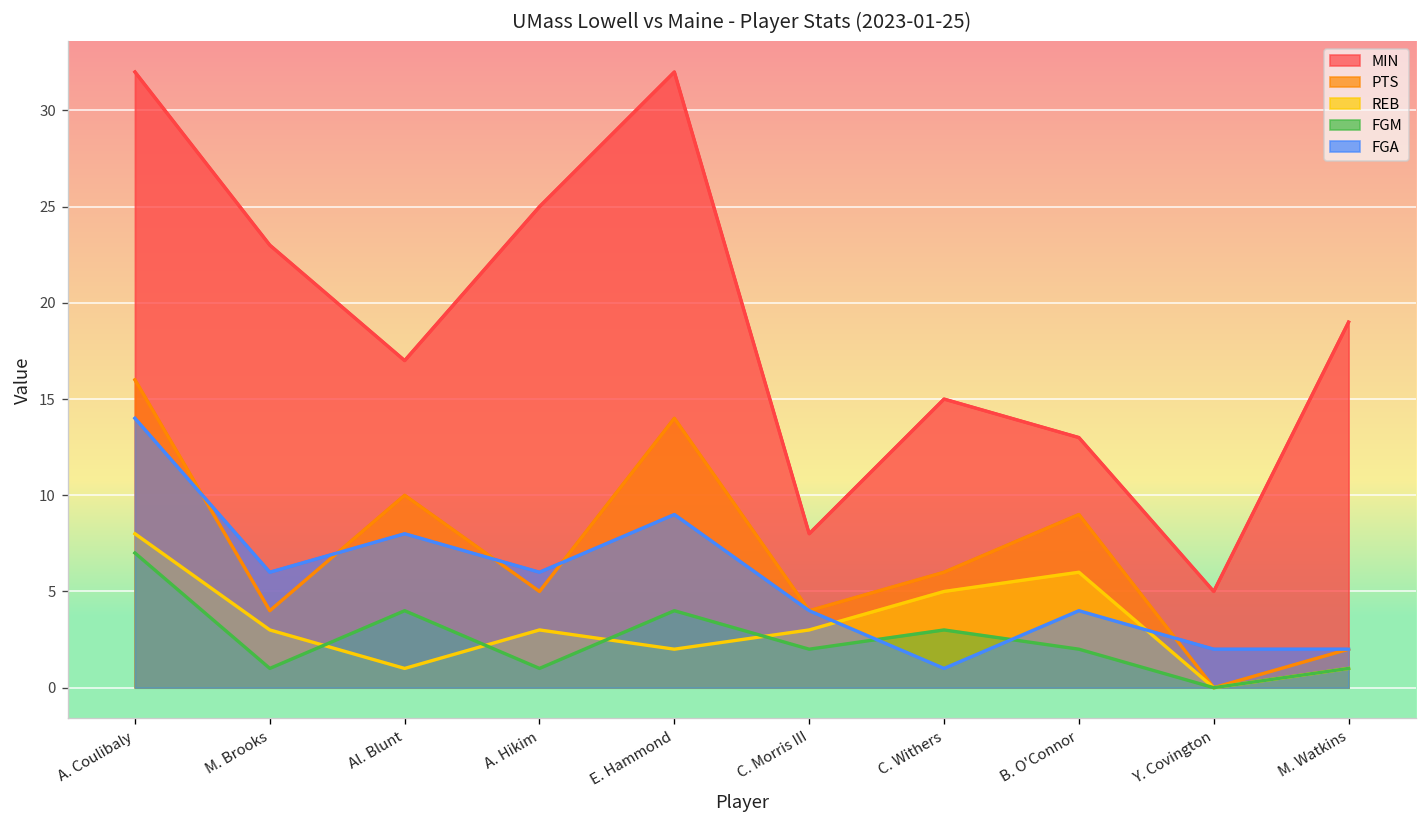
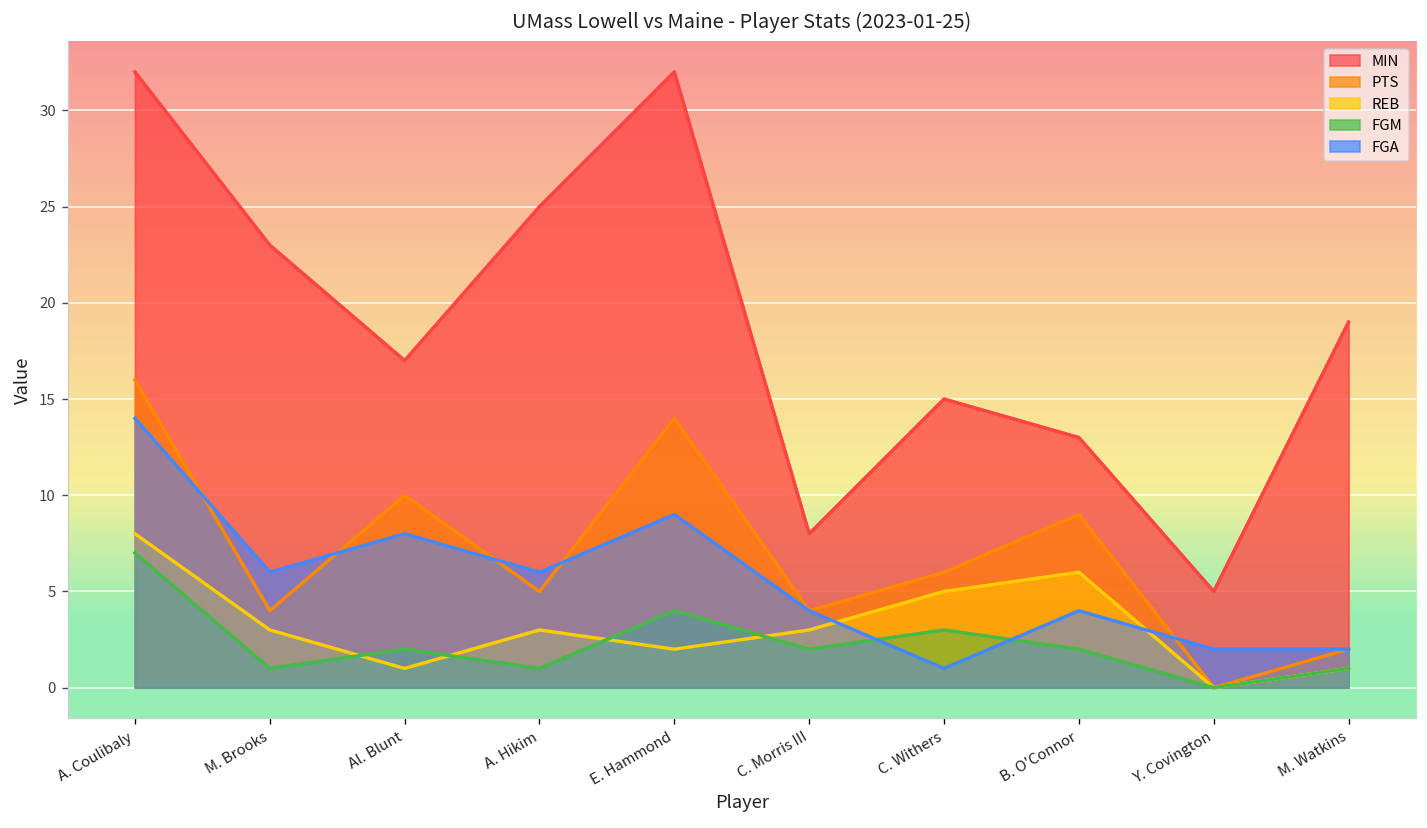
FGM, Al. Blunt: 4 -> 2
